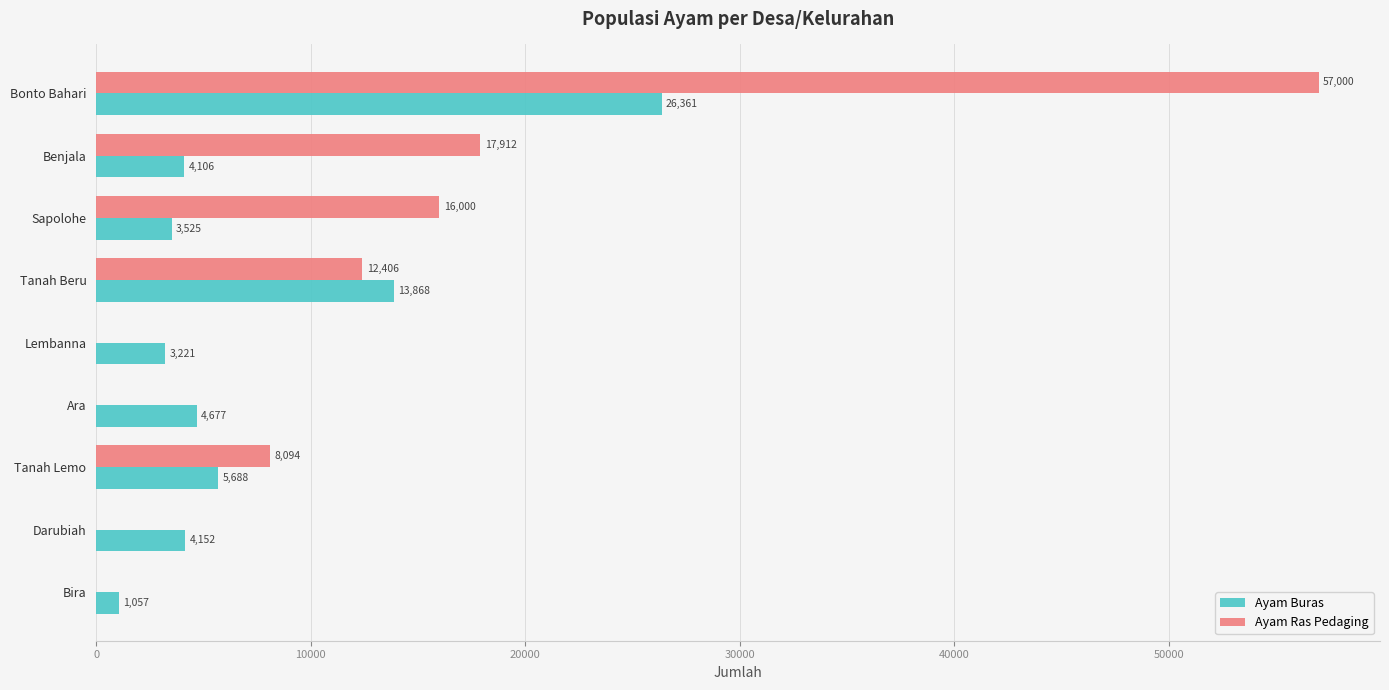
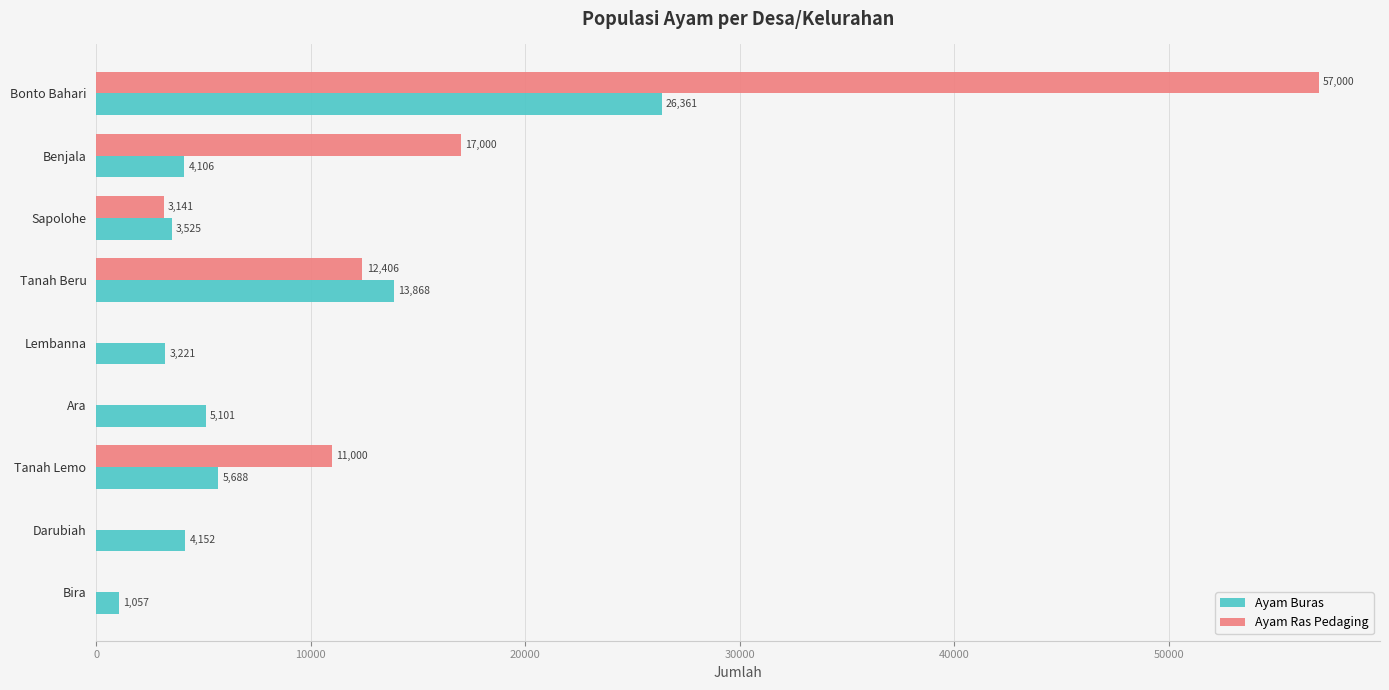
Ayam Ras Pedaging, Benjala: 17,912 -> 17,000
Ayam Ras Pedaging, Sapolohe: 16,000 -> 3,141
Ayam Buras, Ara: 4,677 -> 5,101
Ayam Ras Pedaging, Tanah Lemo: 8,094 -> 11,000
